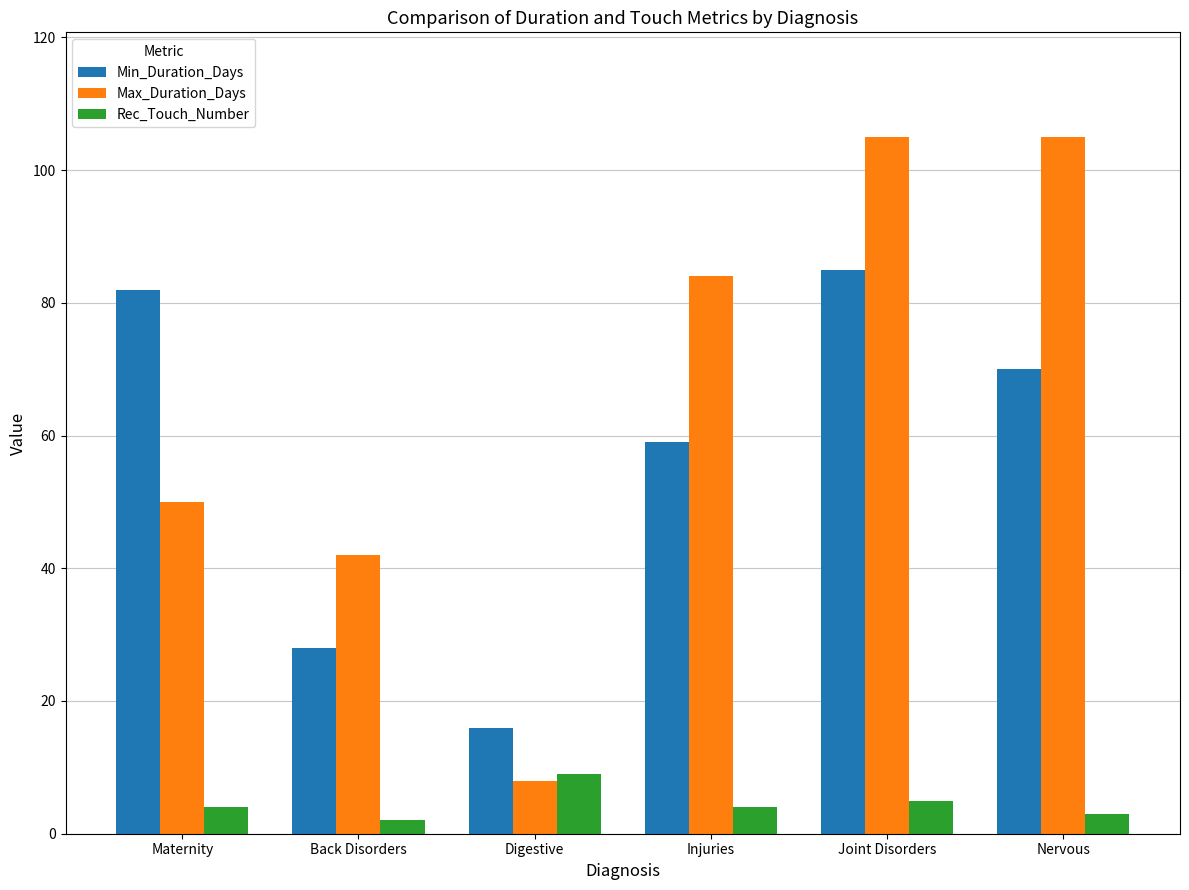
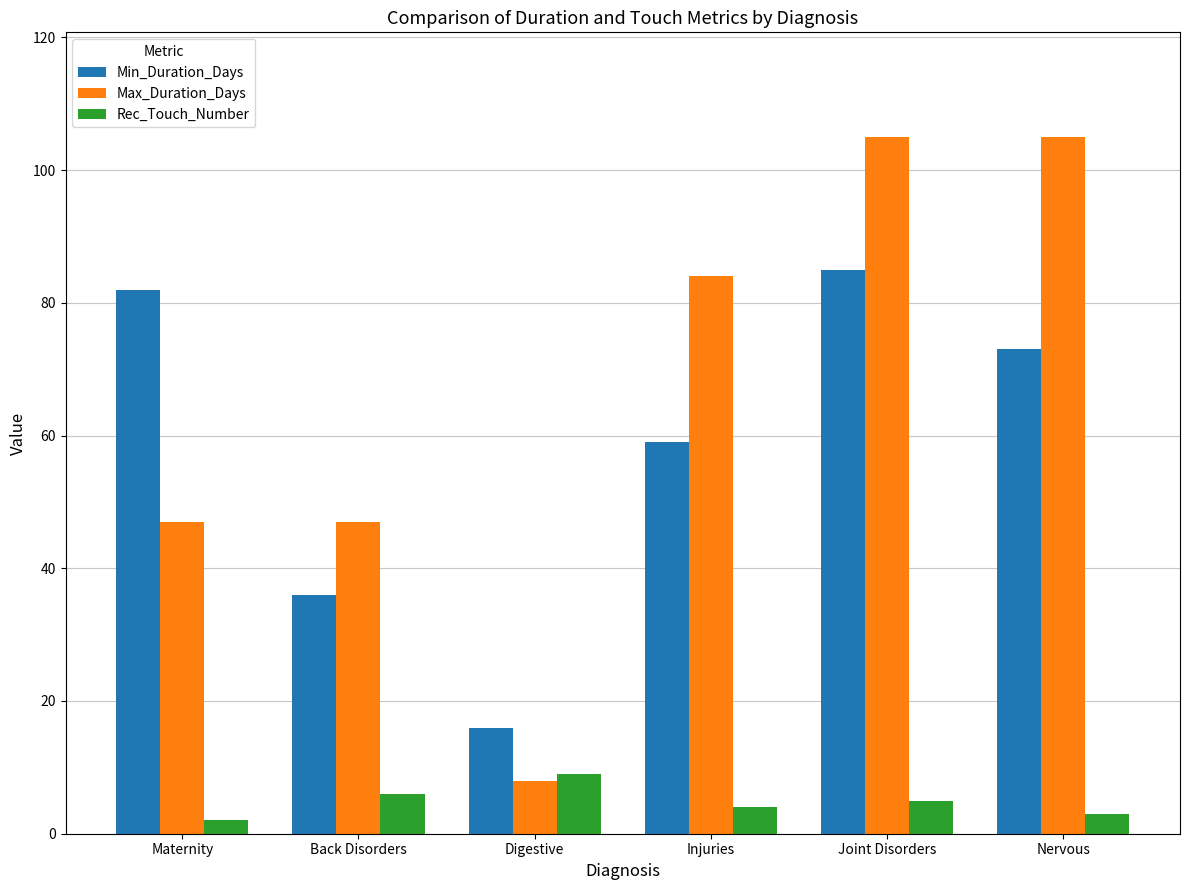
Max_Duration_Days, Maternity: 50 -> 47
Rec_Touch_Number, Maternity: 4 -> 2
Min_Duration_Days, Back Disorders: 28 -> 36
Max_Duration_Days, Back Disorders: 42 -> 47
Rec_Touch_Number, Back Disorders: 2 -> 6
Min_Duration_Days, Nervous: 70 -> 73
